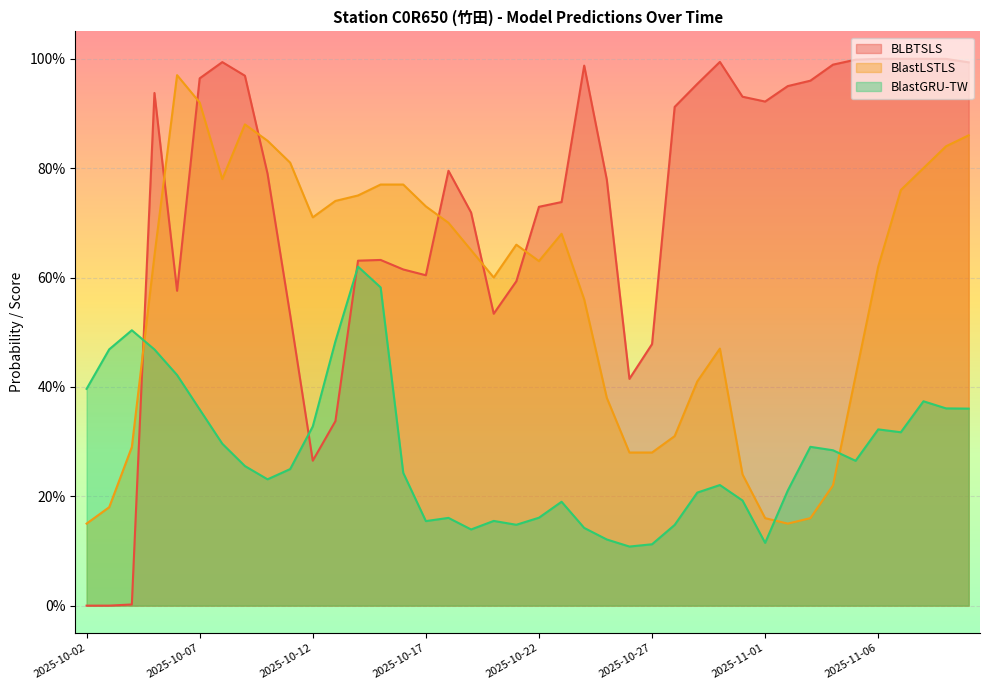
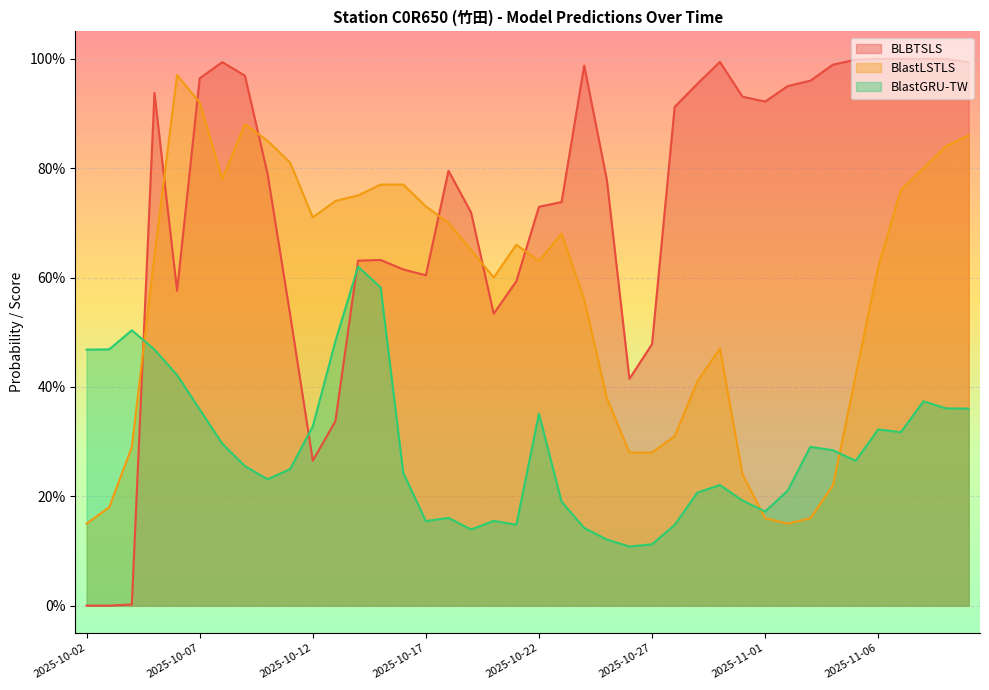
BlastGRU-TW, 2025-10-02: 40% -> 47%
BlastGRU-TW, 2025-10-22: 16% -> 35%
BlastGRU-TW, 2025-11-01: 11% -> 17%
